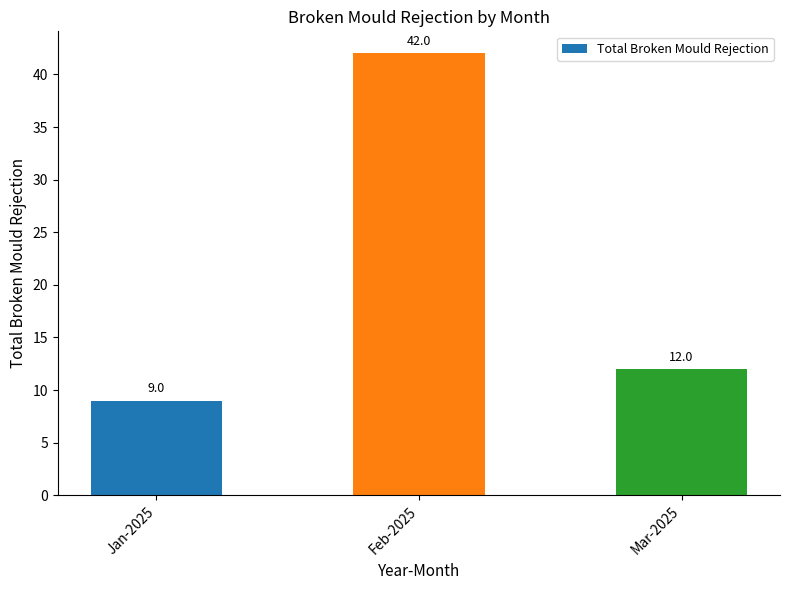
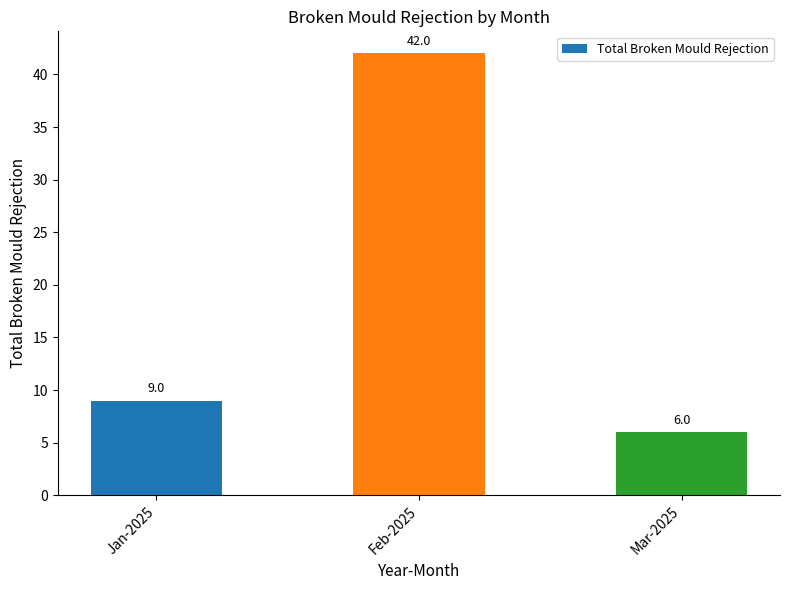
Mar-2025: 12.0 -> 6.0
